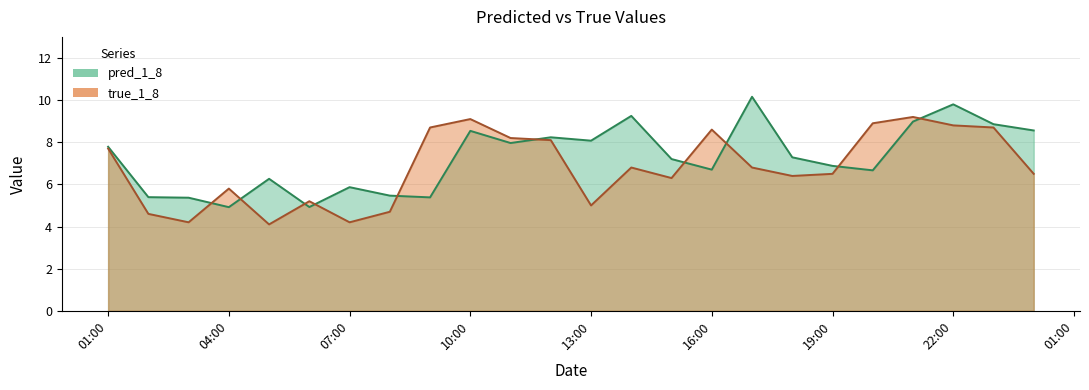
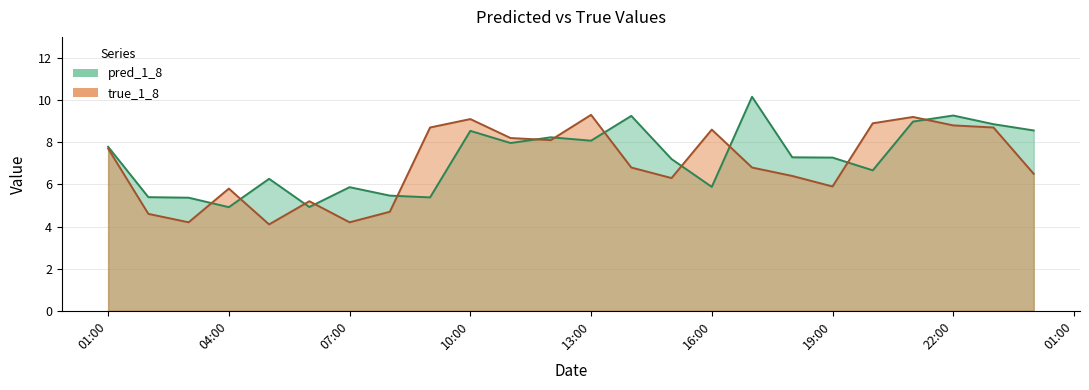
true_1_8, 13:00: 5.0 -> 9.3
pred_1_8, 16:00: 6.7 -> 5.9
pred_1_8, 19:00: 6.9 -> 7.3
true_1_8, 19:00: 6.5 -> 5.9
pred_1_8, 22:00: 9.8 -> 9.3
